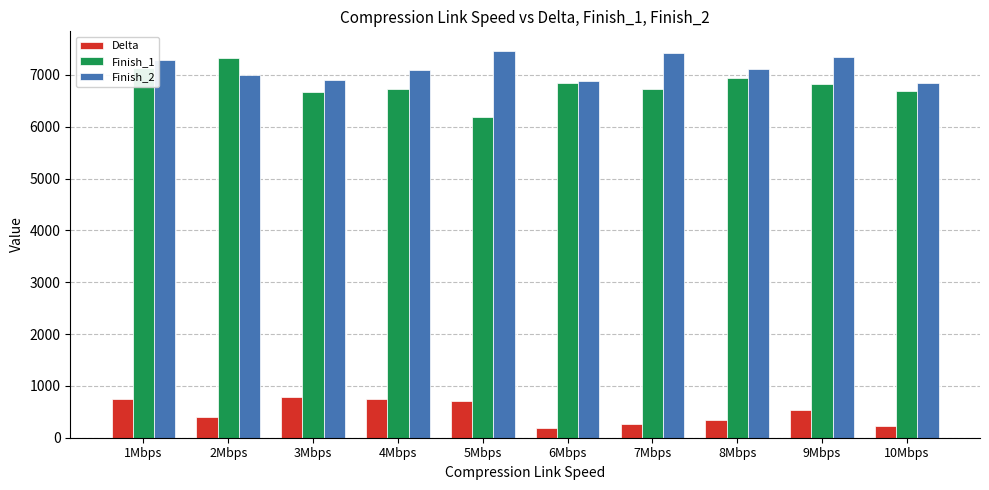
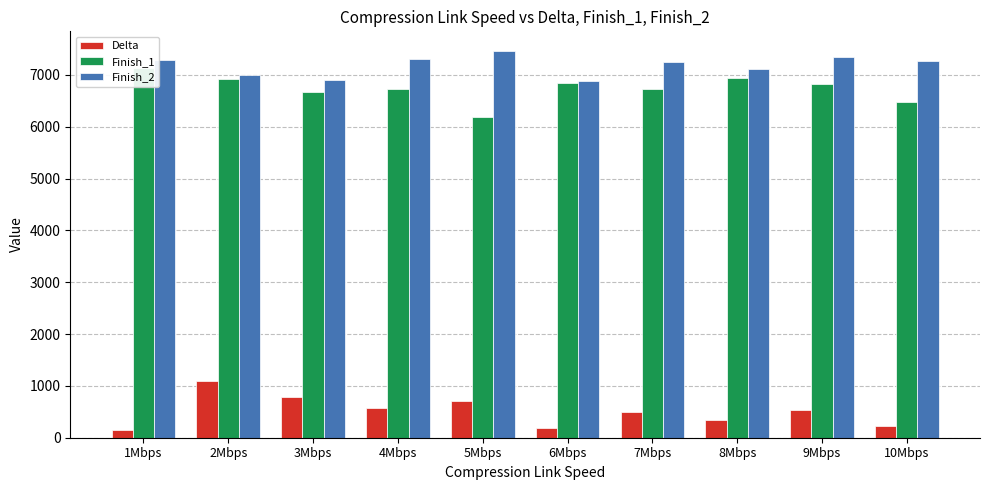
Delta, 1Mbps: 700 -> 200
Delta, 2Mbps: 400 -> 1100
Finish_1, 2Mbps: 7300 -> 6900
Delta, 4Mbps: 700 -> 600
Finish_2, 4Mbps: 7100 -> 7300
Delta, 7Mbps: 300 -> 500
Finish_2, 7Mbps: 7400 -> 7200
Finish_1, 10Mbps: 6700 -> 6500
Finish_2, 10Mbps: 6800 -> 7300
